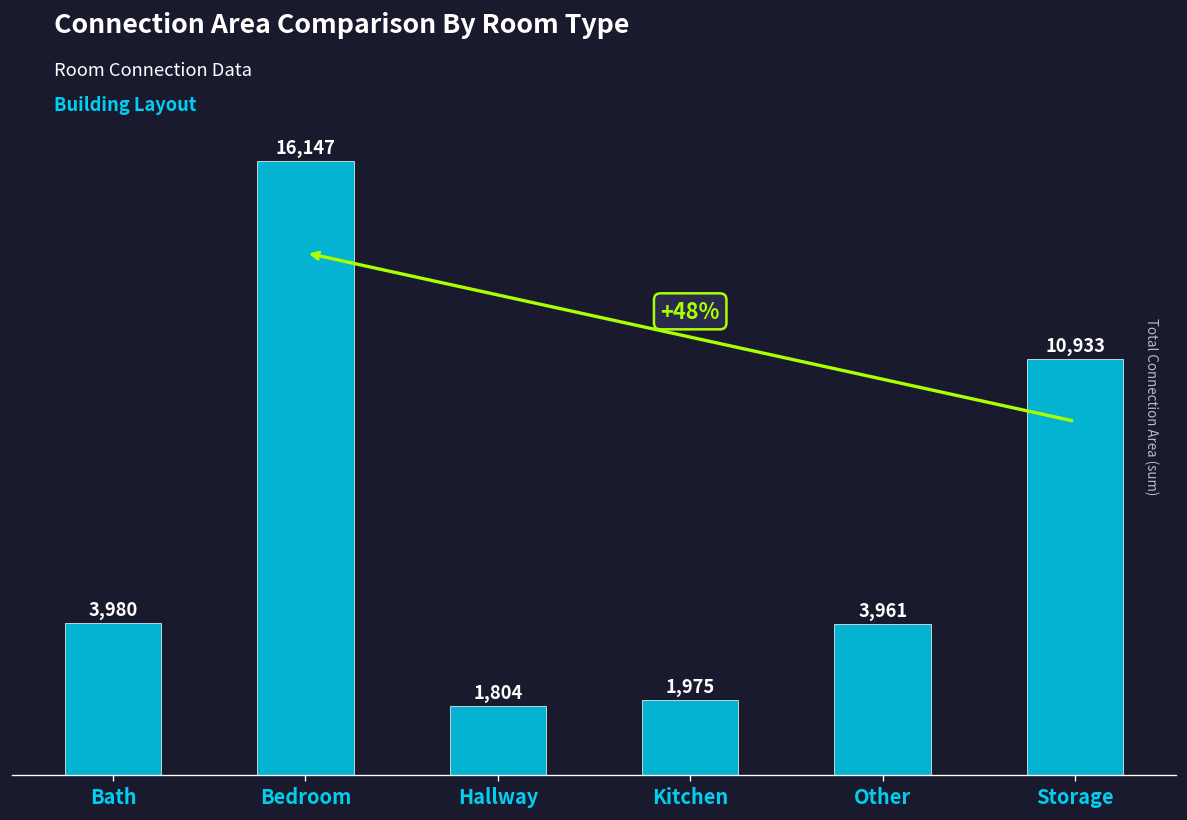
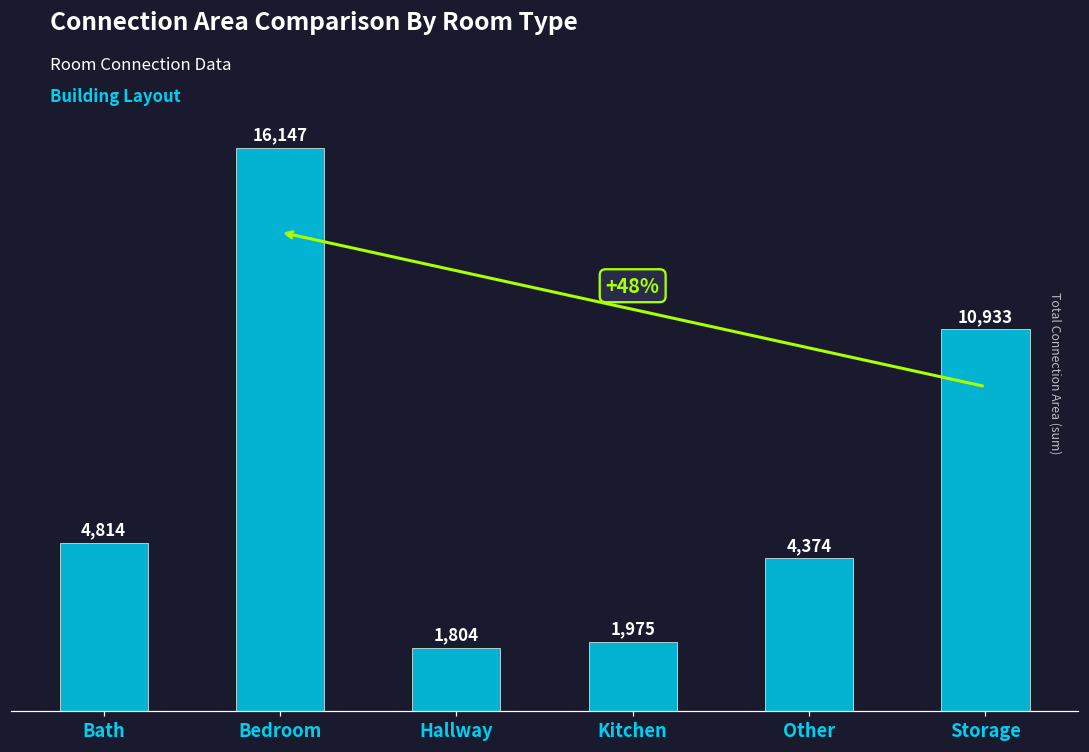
Bath: 3,980 -> 4,814
Other: 3,961 -> 4,374
